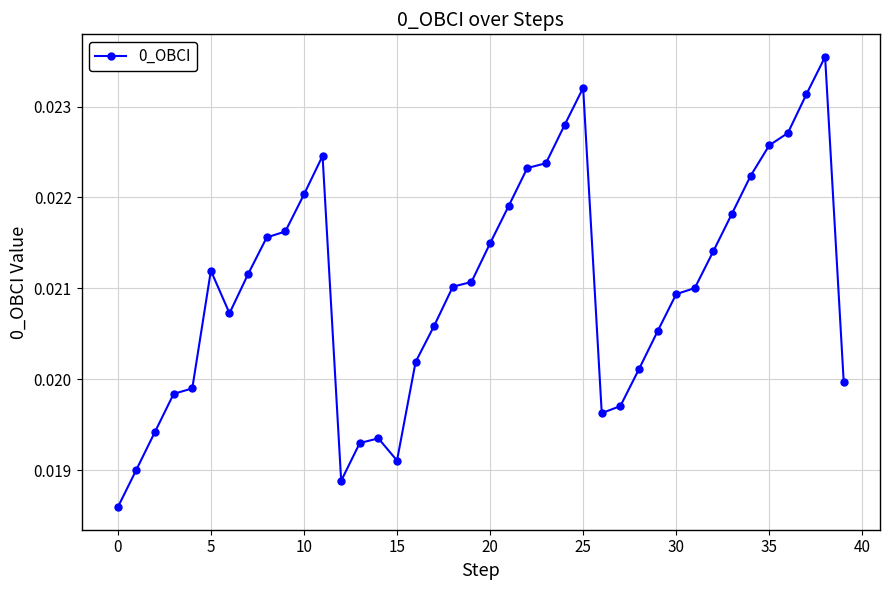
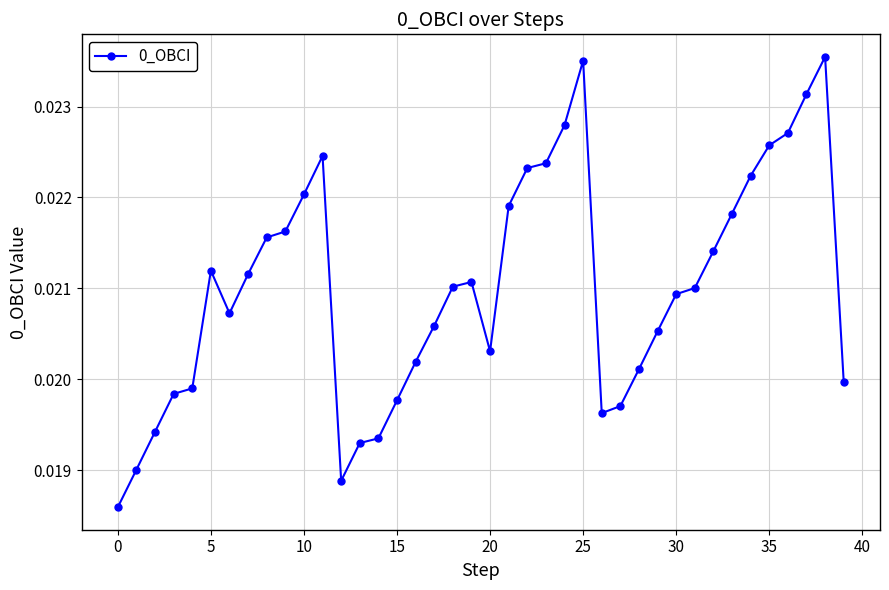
15: 0.0191 -> 0.0198
20: 0.0215 -> 0.0203
25: 0.0232 -> 0.0235
